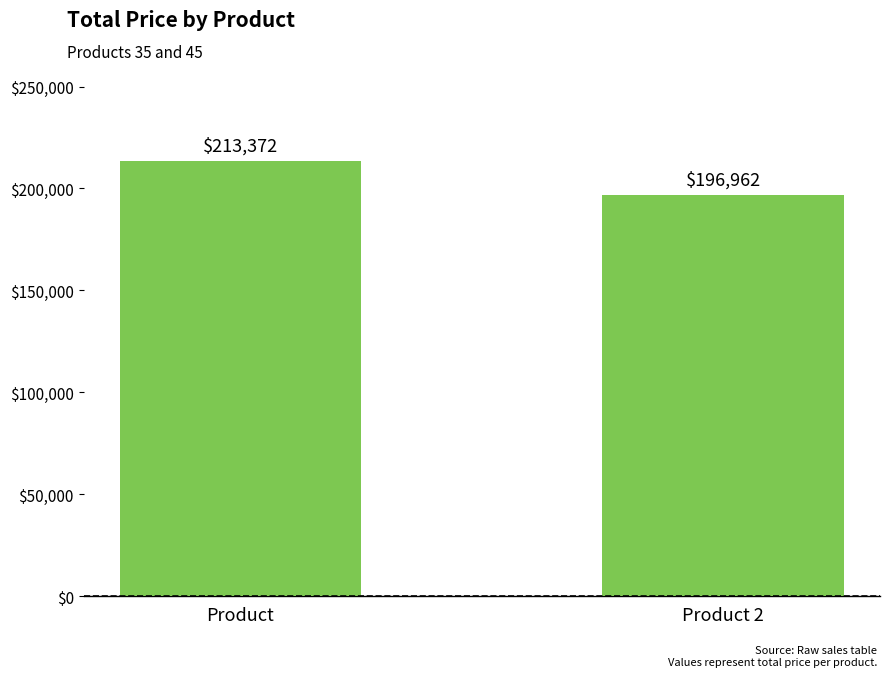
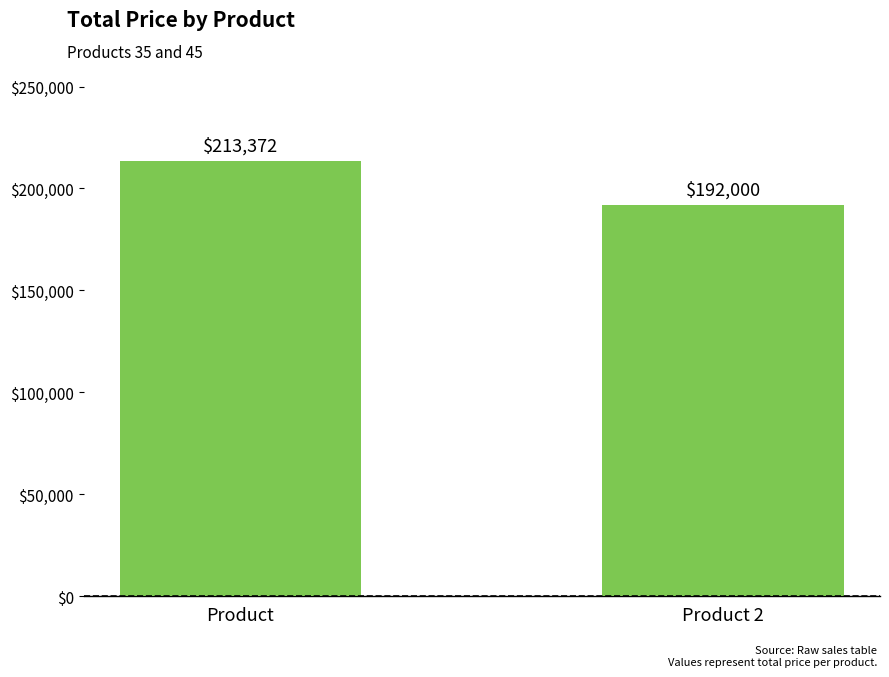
Product 2: $196,962 -> $192,000
